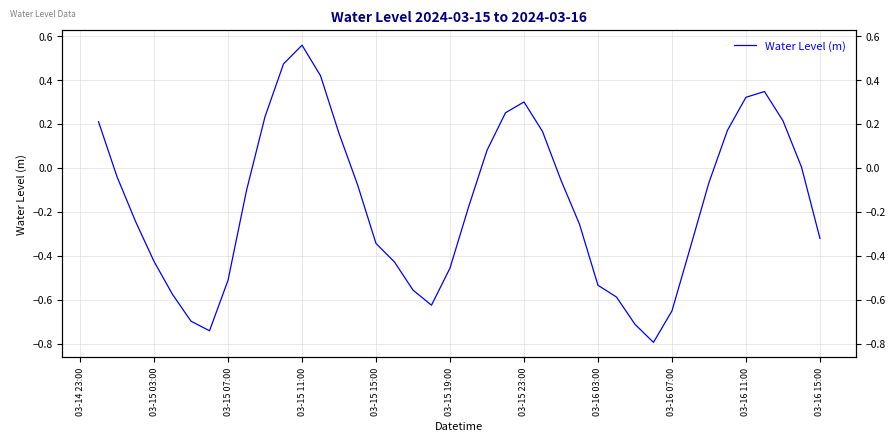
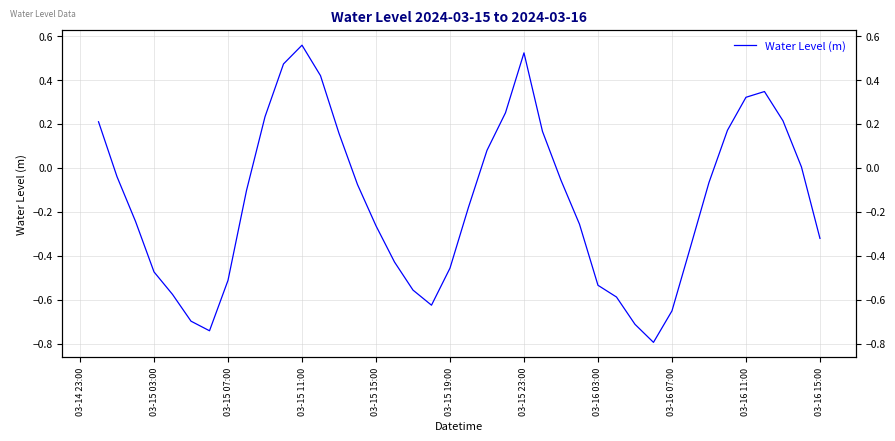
03-15 03:00: -0.43 -> -0.47
03-15 15:00: -0.34 -> -0.26
03-15 23:00: 0.30 -> 0.52
